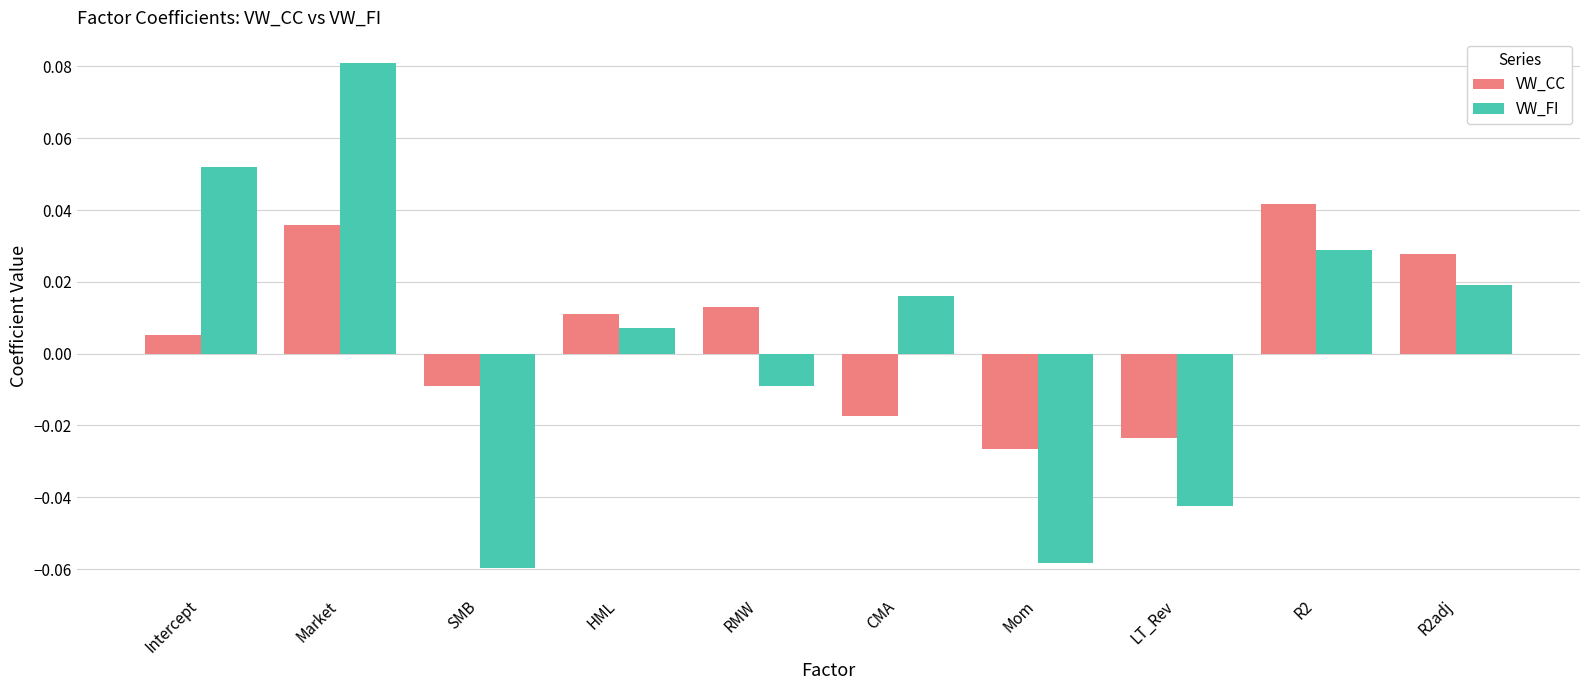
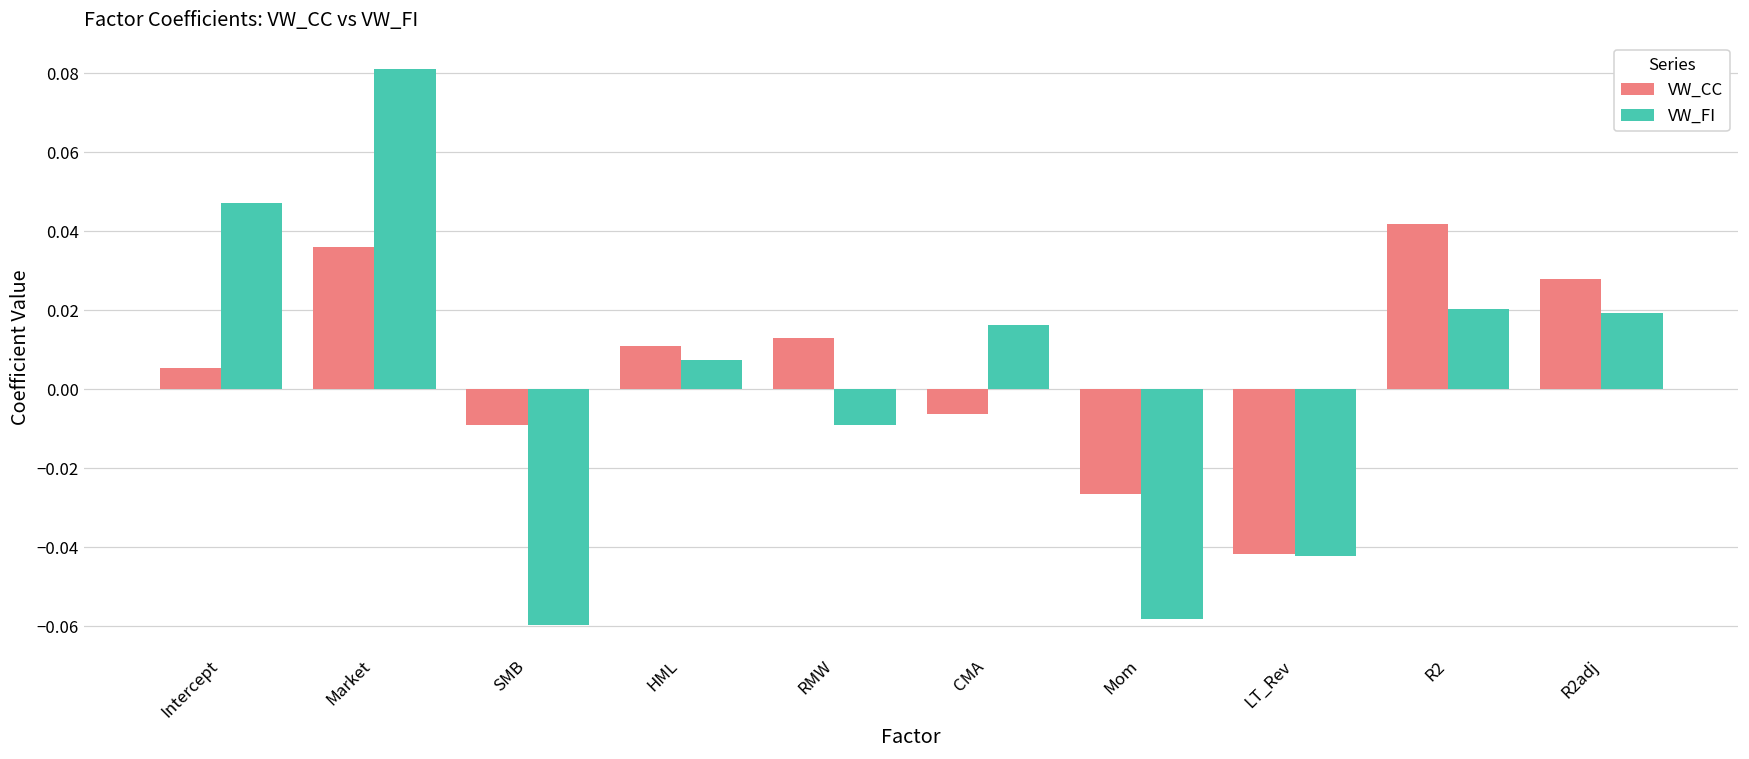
VW_FI, Intercept: 0.052 -> 0.047
VW_CC, CMA: -0.017 -> -0.006
VW_CC, LT_Rev: -0.024 -> -0.042
VW_FI, R2: 0.029 -> 0.020
